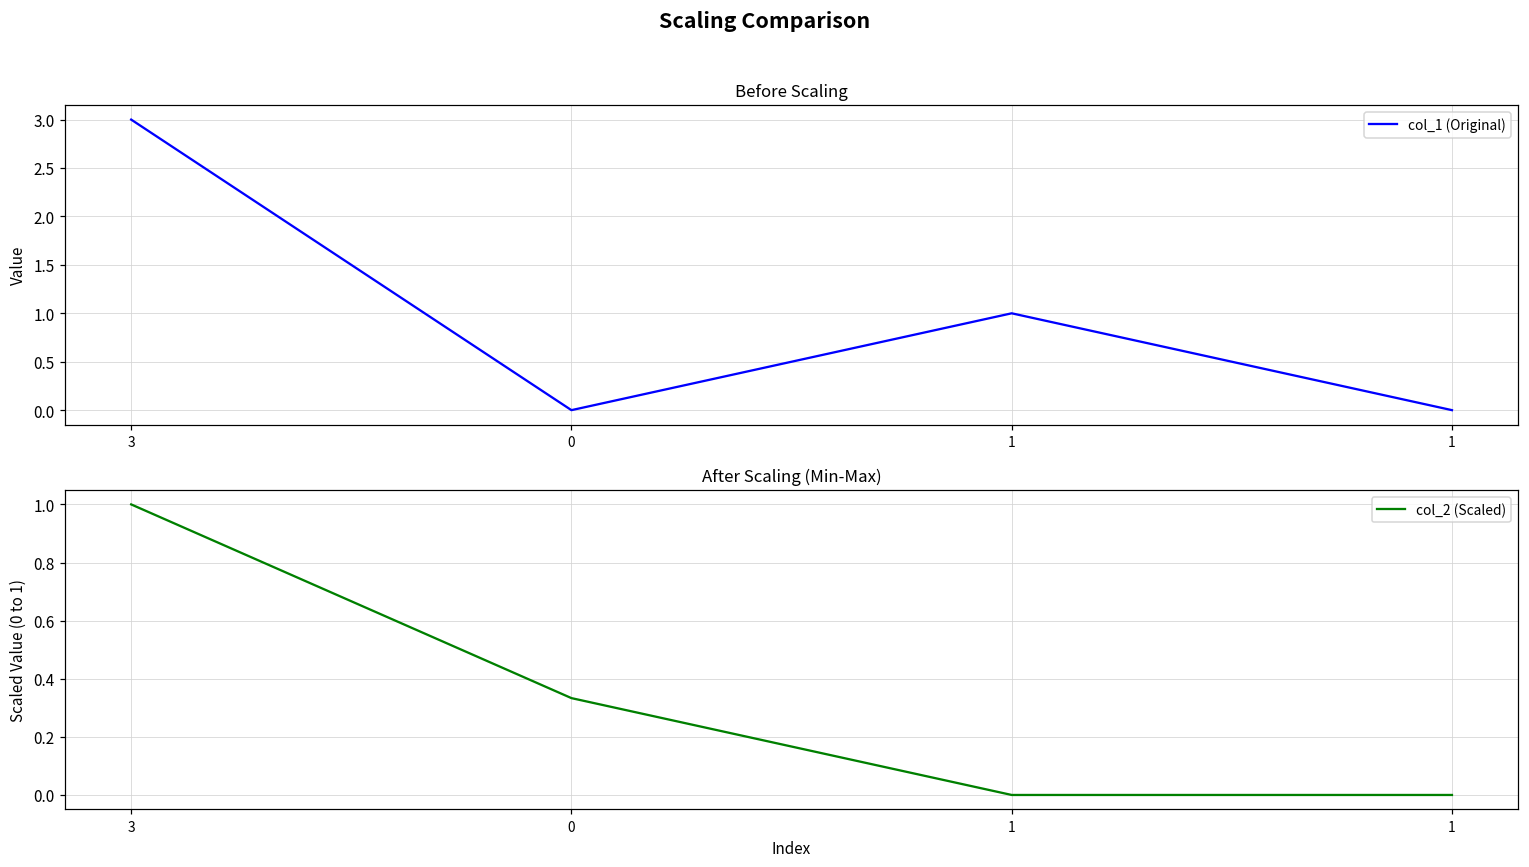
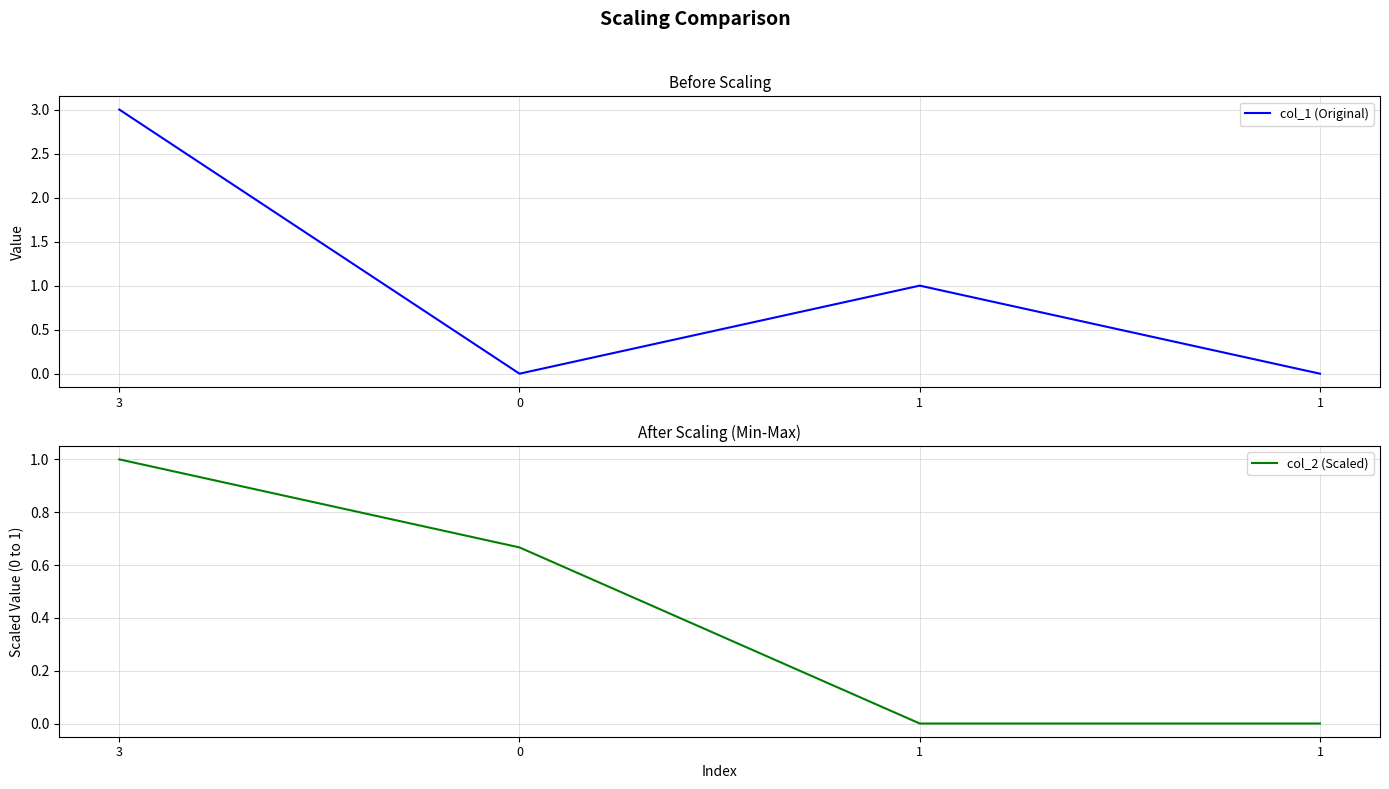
After Scaling (Min-Max), 0: 0.33 -> 0.67
